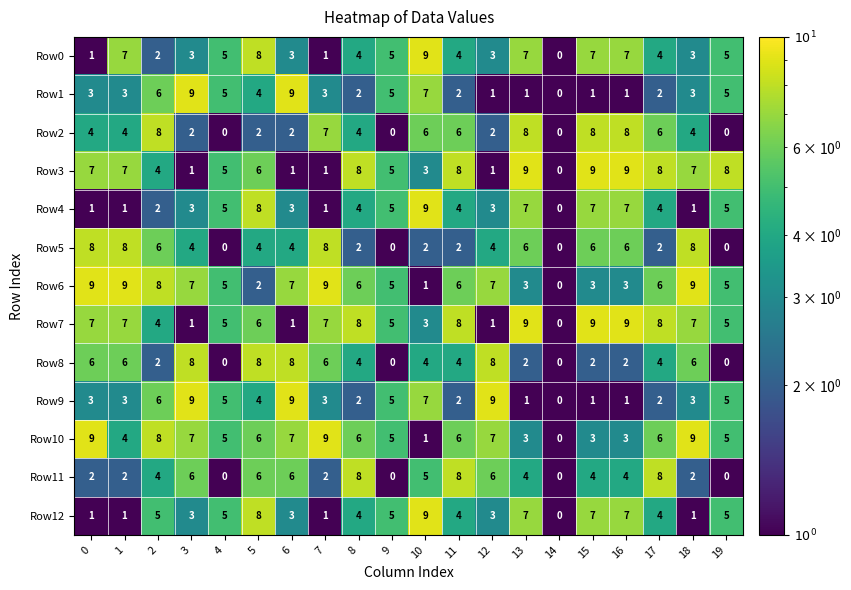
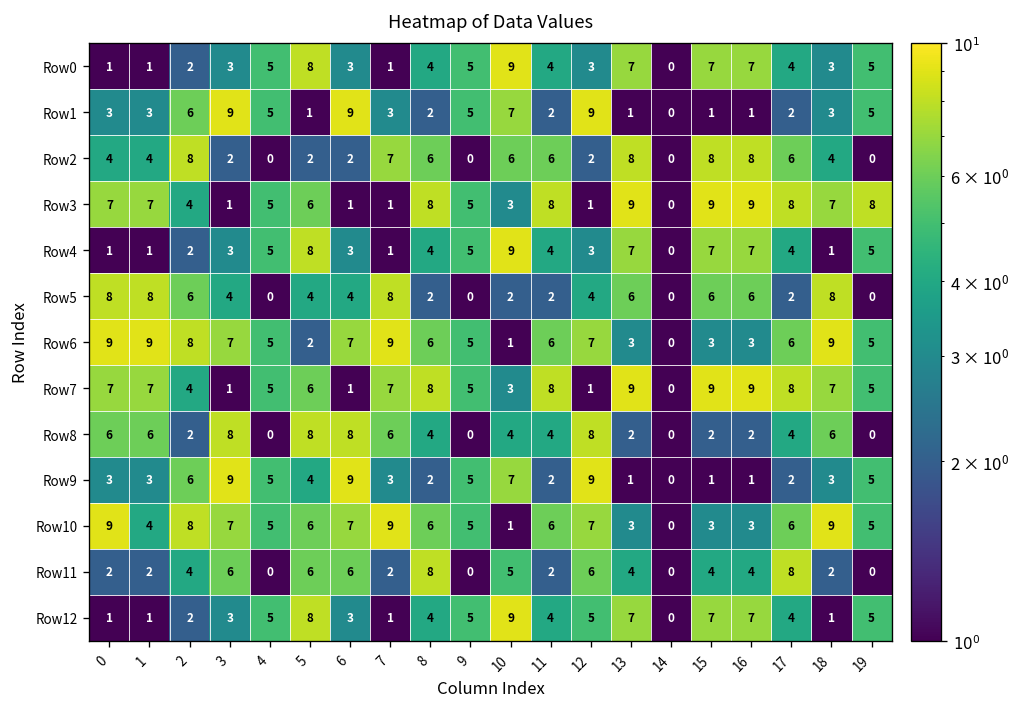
Row0, 1: 7 -> 1
Row1, 5: 4 -> 1
Row1, 12: 1 -> 9
Row2, 8: 4 -> 6
Row11, 11: 8 -> 2
Row12, 2: 5 -> 2
Row12, 12: 3 -> 5
